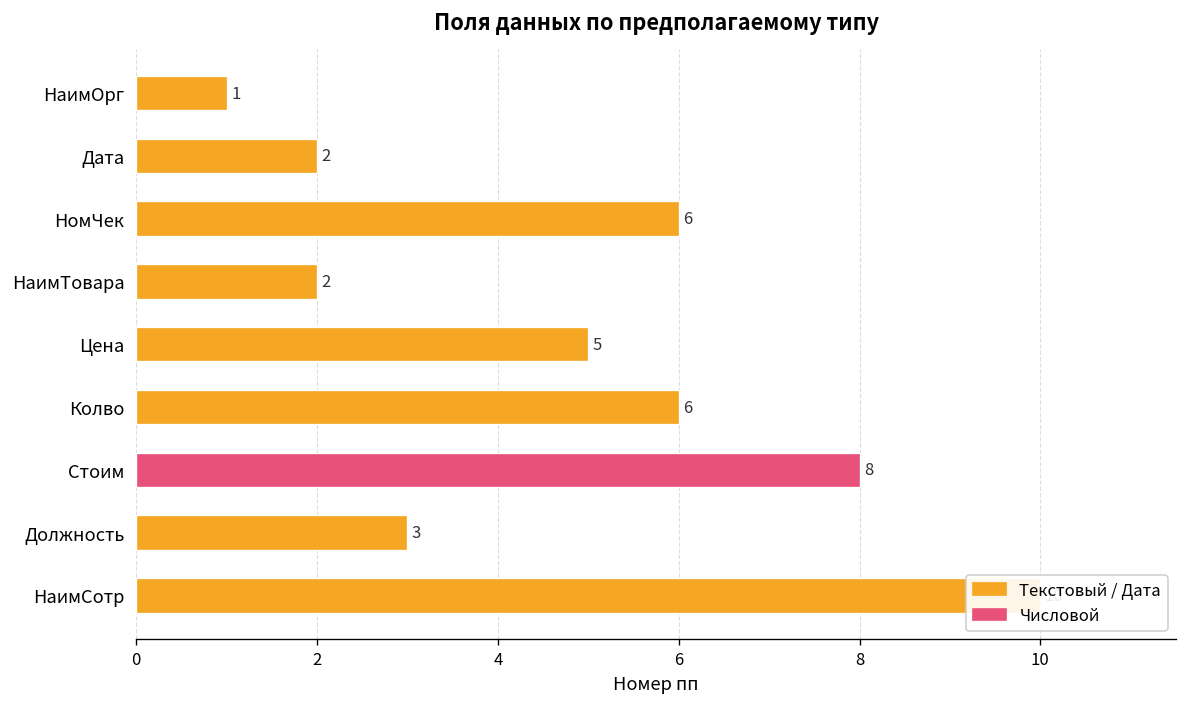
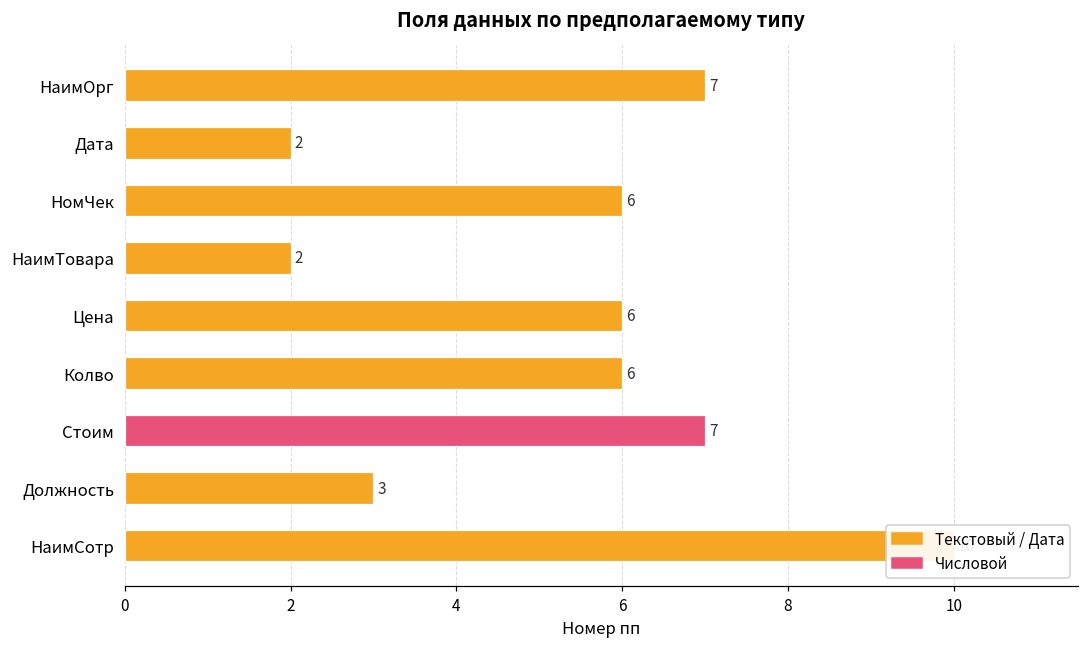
НаимОрг: 1 -> 7
Цена: 5 -> 6
Стоим: 8 -> 7
